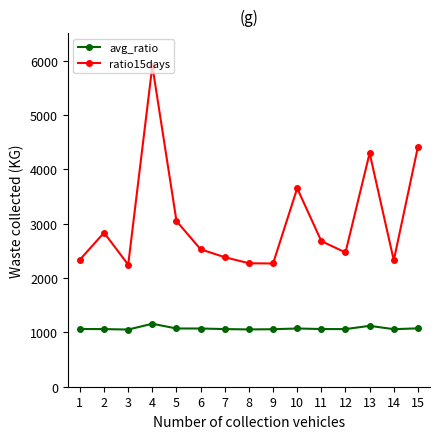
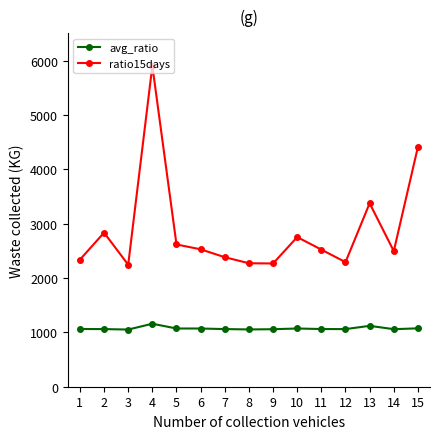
ratio15days, 5: 3000 -> 2600
ratio15days, 10: 3600 -> 2800
ratio15days, 11: 2700 -> 2500
ratio15days, 12: 2500 -> 2300
ratio15days, 13: 4300 -> 3400
ratio15days, 14: 2300 -> 2500
